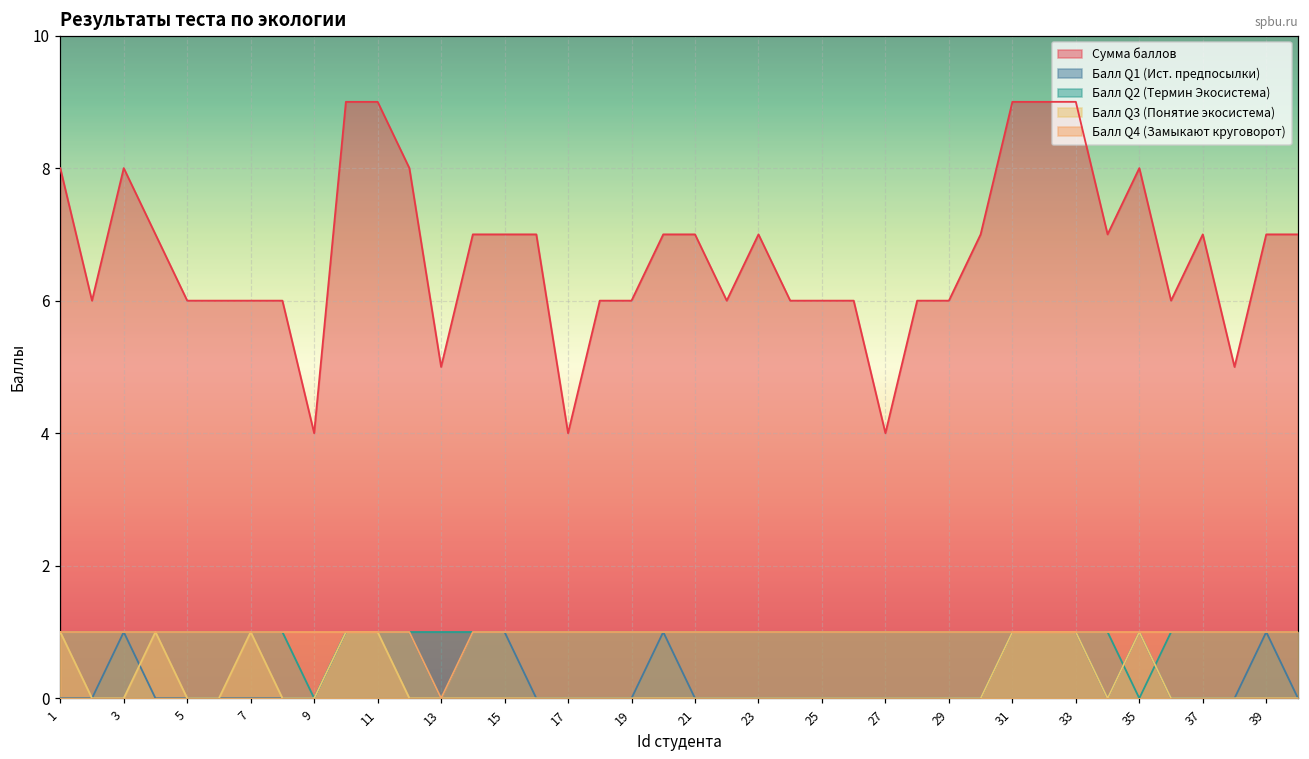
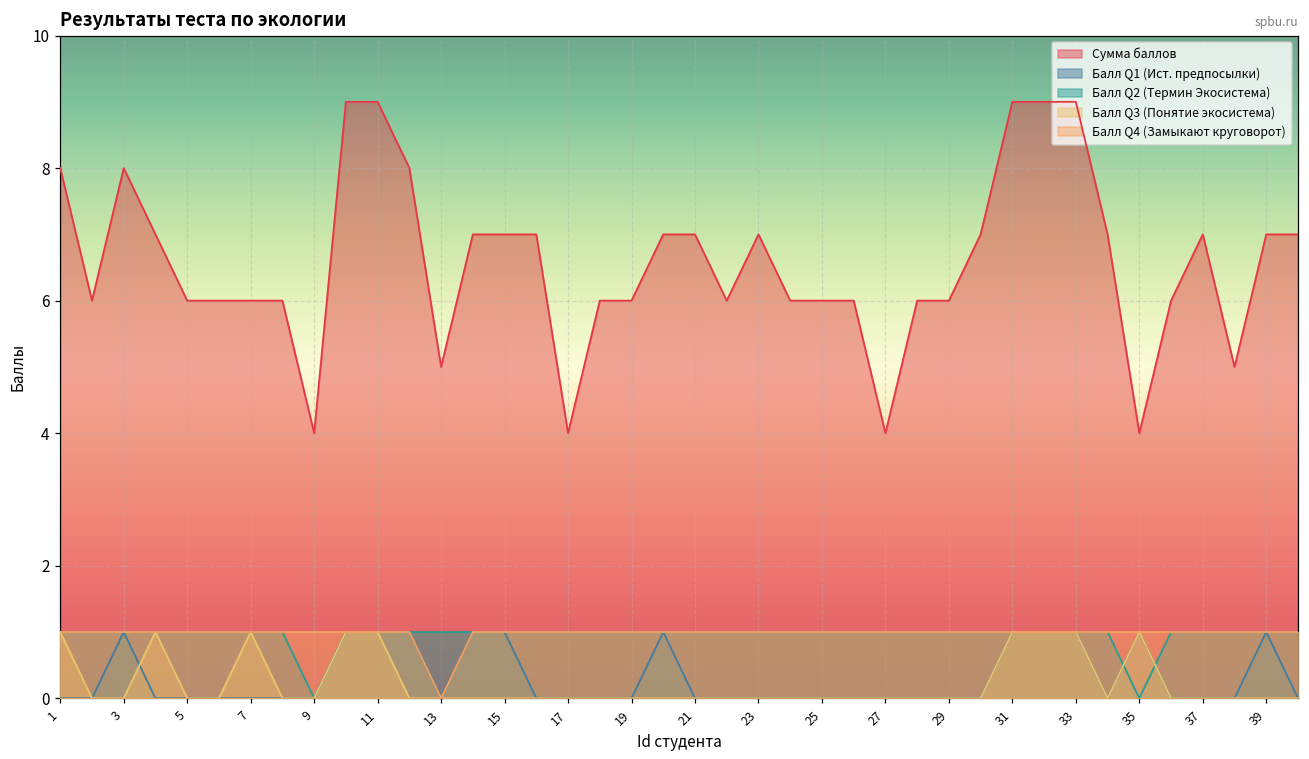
Сумма баллов, 35: 8 -> 4
